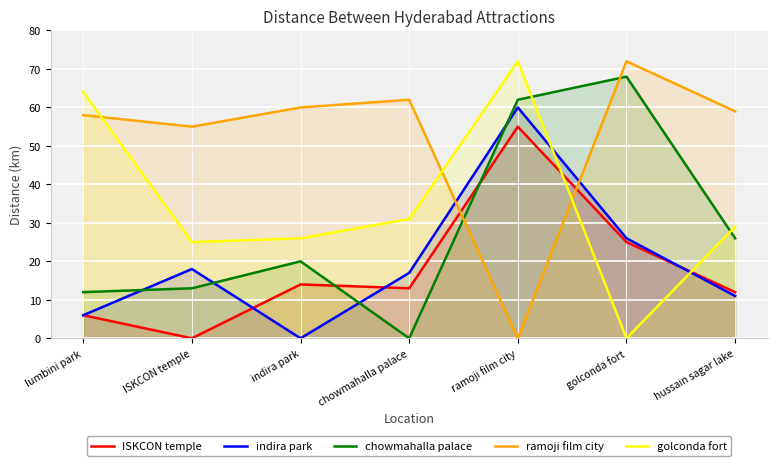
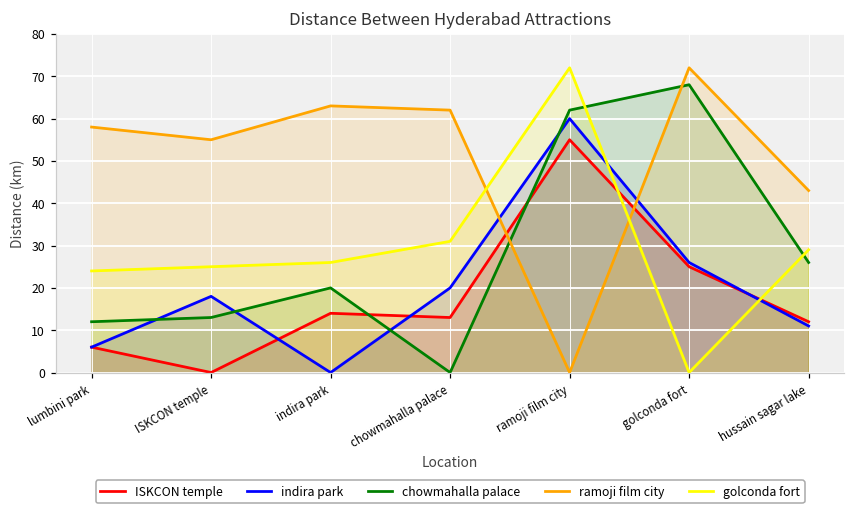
golconda fort, lumbini park: 64 -> 24
ramoji film city, indira park: 60 -> 63
indira park, chowmahalla palace: 17 -> 20
ramoji film city, hussain sagar lake: 59 -> 43
